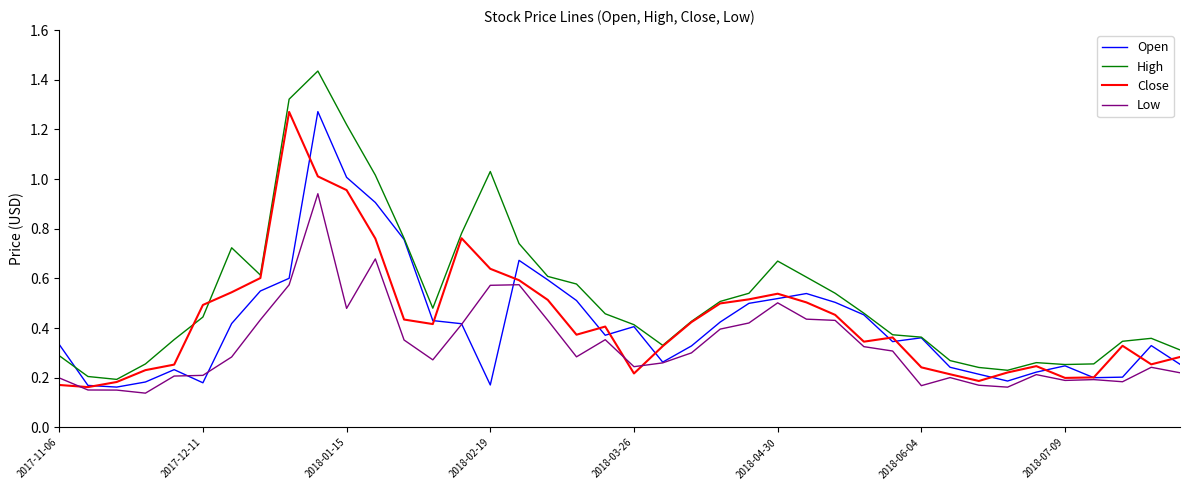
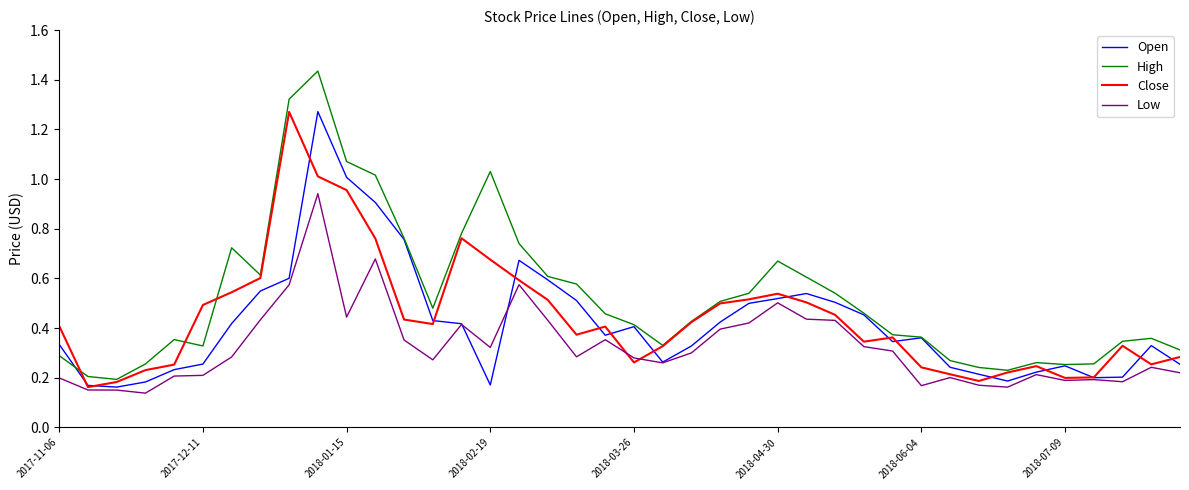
Close, 2017-11-06: 0.17 -> 0.41
Open, 2017-12-11: 0.18 -> 0.26
High, 2017-12-11: 0.44 -> 0.33
High, 2018-01-15: 1.22 -> 1.07
Low, 2018-01-15: 0.48 -> 0.44
Close, 2018-02-19: 0.64 -> 0.68
Low, 2018-02-19: 0.57 -> 0.32
Close, 2018-03-26: 0.22 -> 0.26
Low, 2018-03-26: 0.24 -> 0.28
